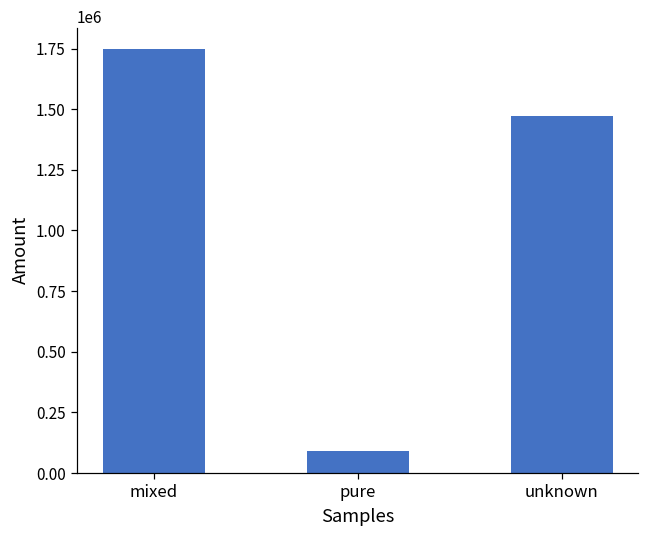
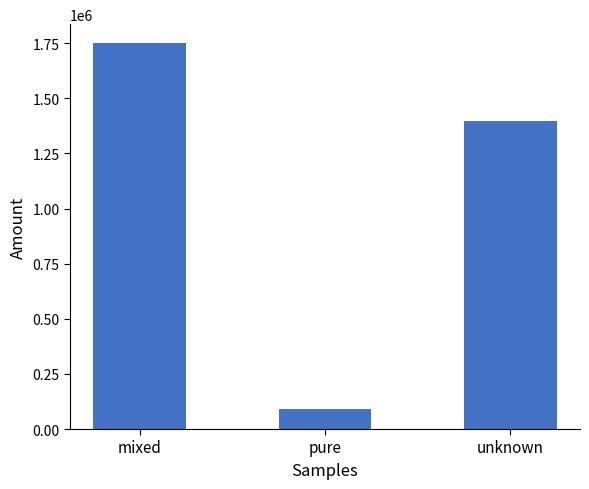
unknown: 1470000 -> 1400000
